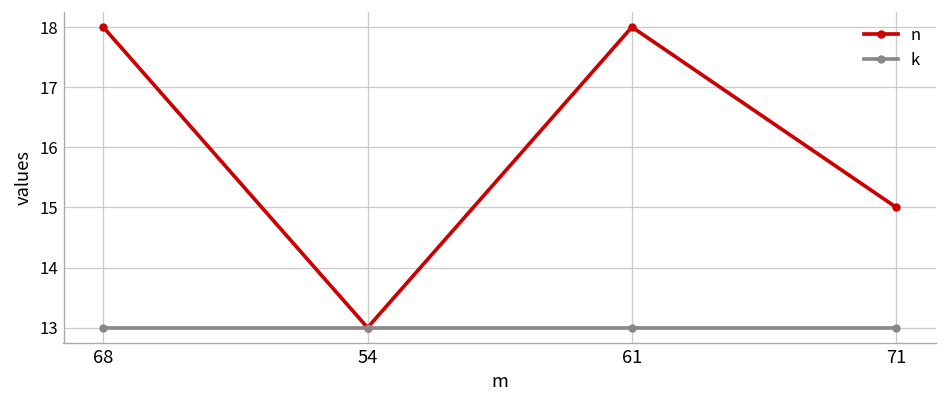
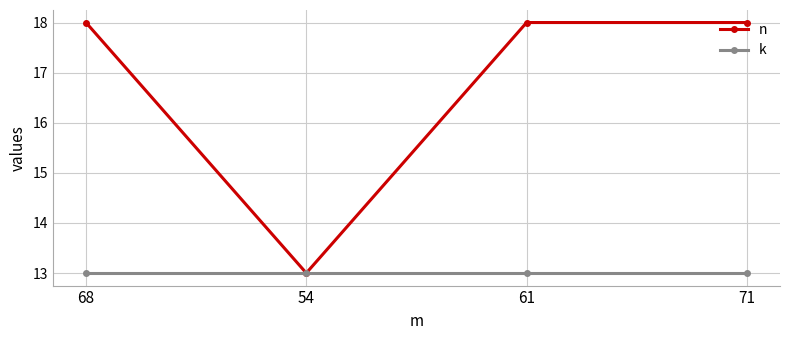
n, 71: 15 -> 18
